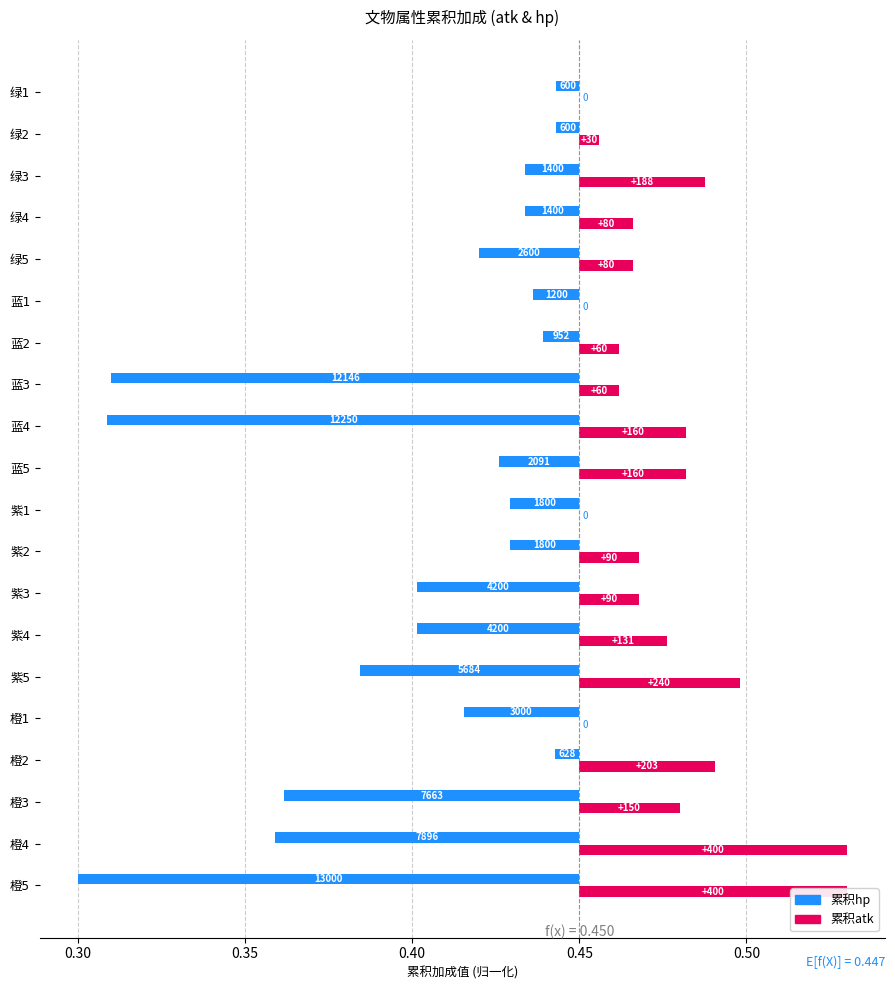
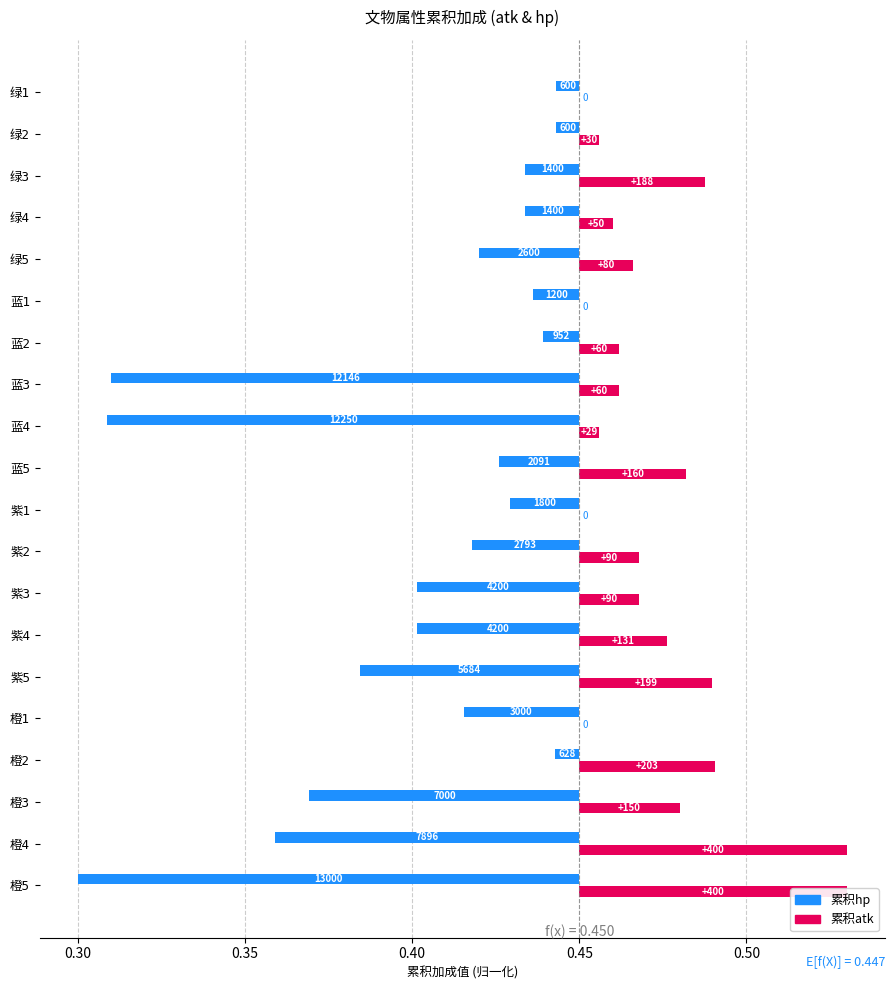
累积atk, 绿4: +80 -> +50
累积atk, 蓝4: +160 -> +29
累积hp, 紫2: 1800 -> 2793
累积atk, 紫5: +240 -> +199
累积hp, 橙3: 7663 -> 7000
